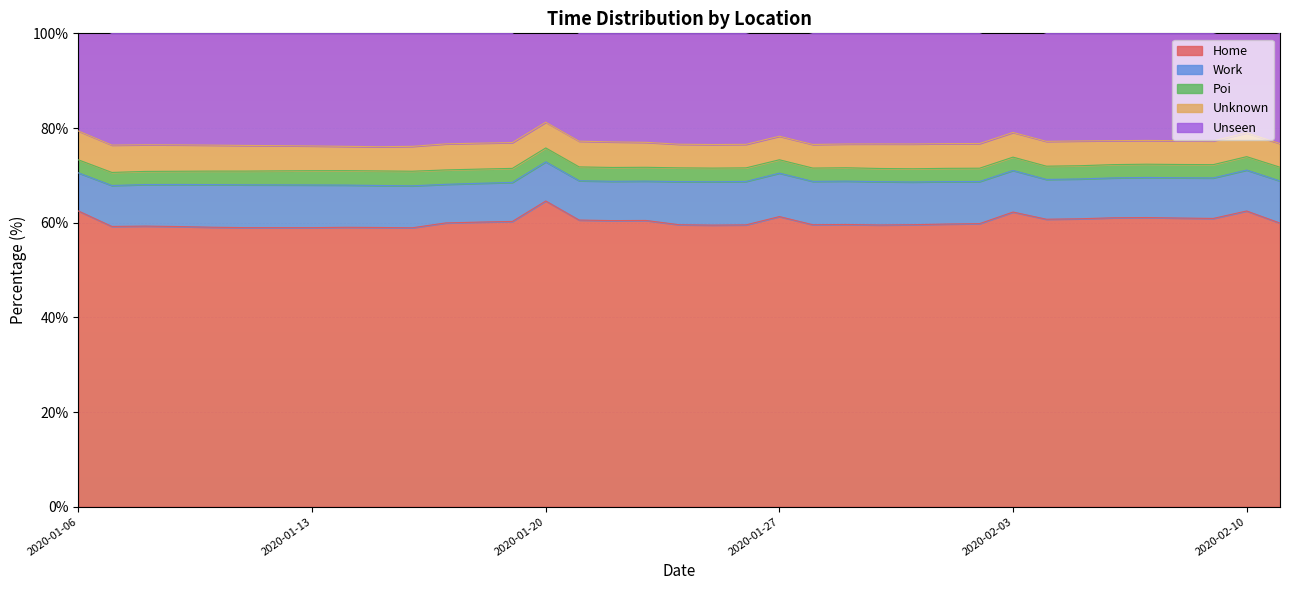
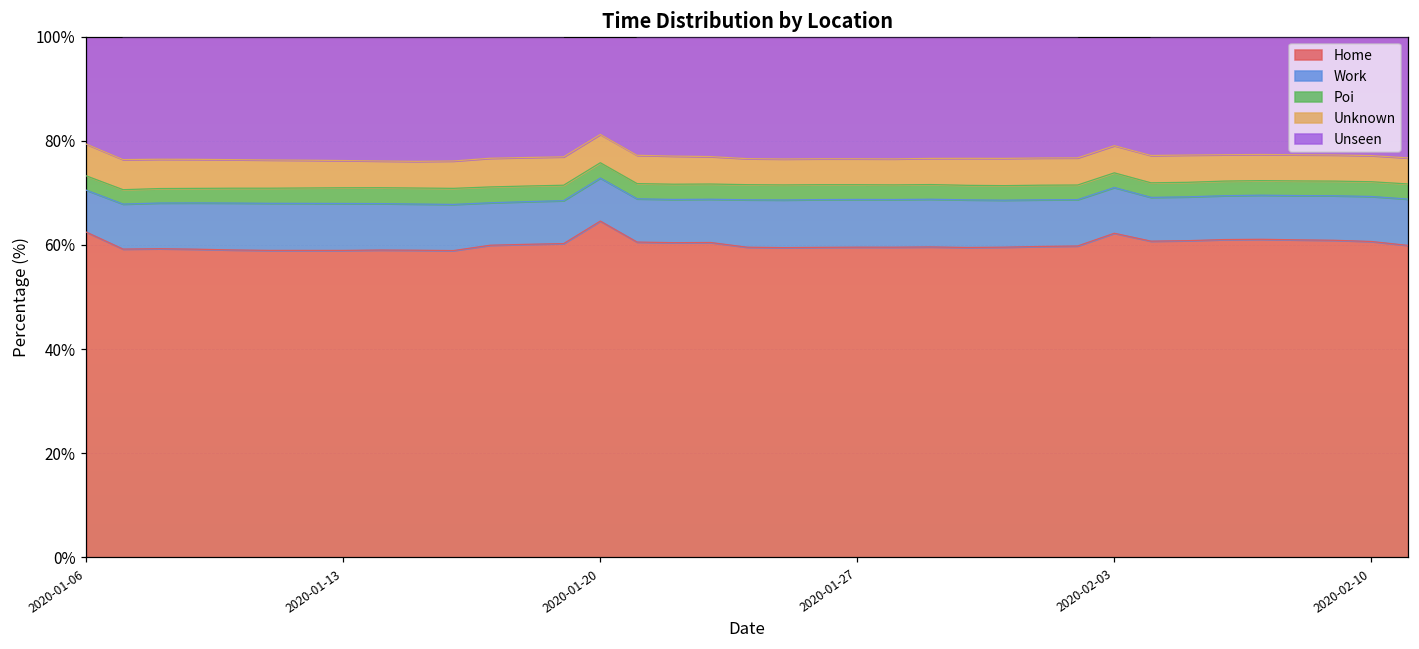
Home, 2020-01-27: 61% -> 60%
Home, 2020-02-10: 62% -> 61%
